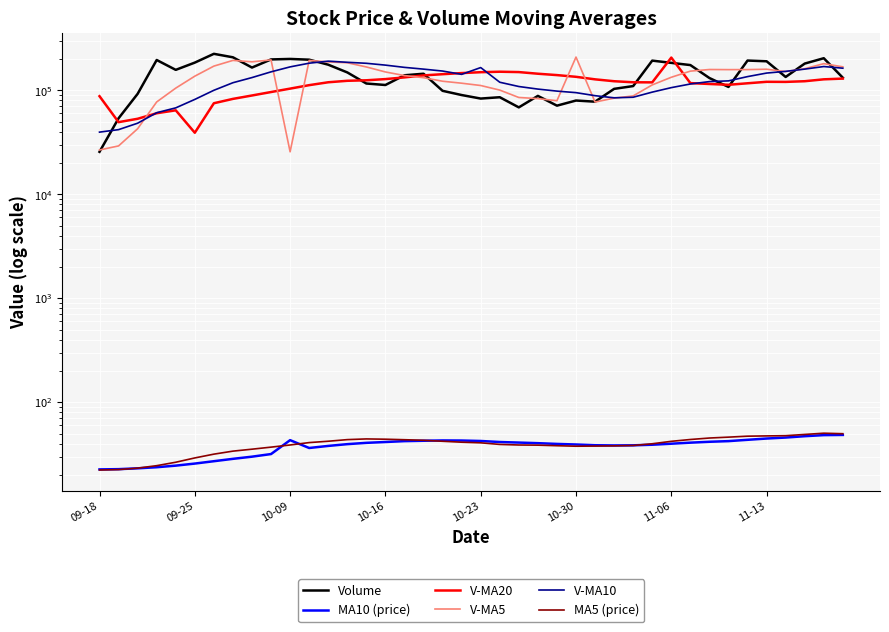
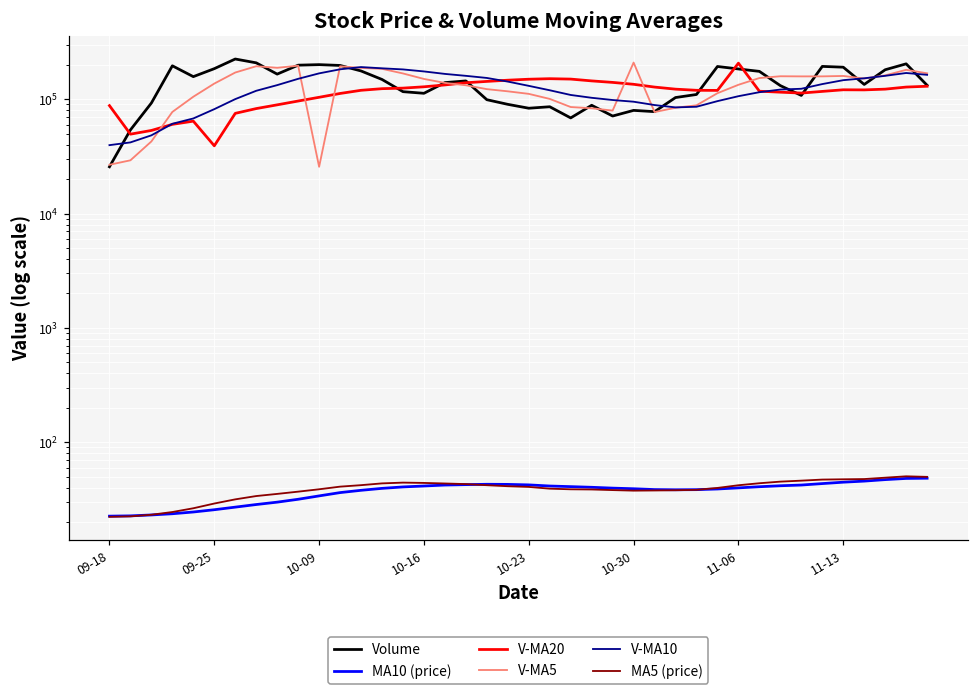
MA10 (price), 10-09: 43 -> 34
V-MA10, 10-23: 170000 -> 130000
